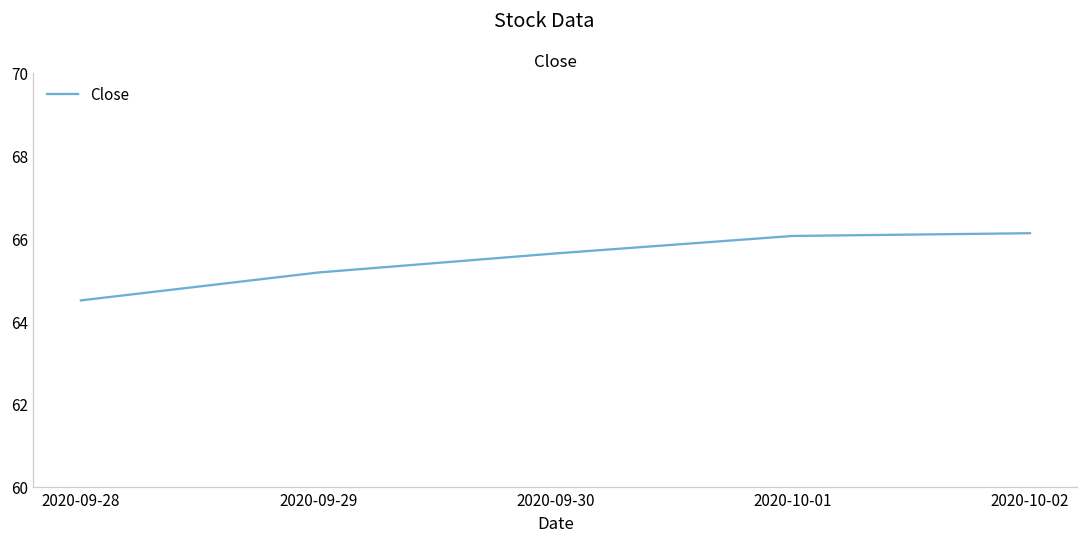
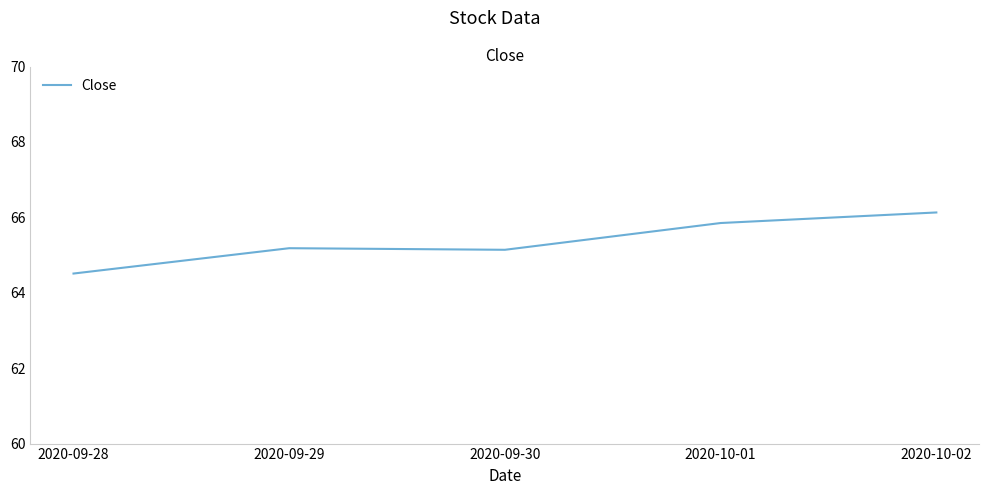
2020-09-30: 65.6 -> 65.1
2020-10-01: 66.1 -> 65.8
